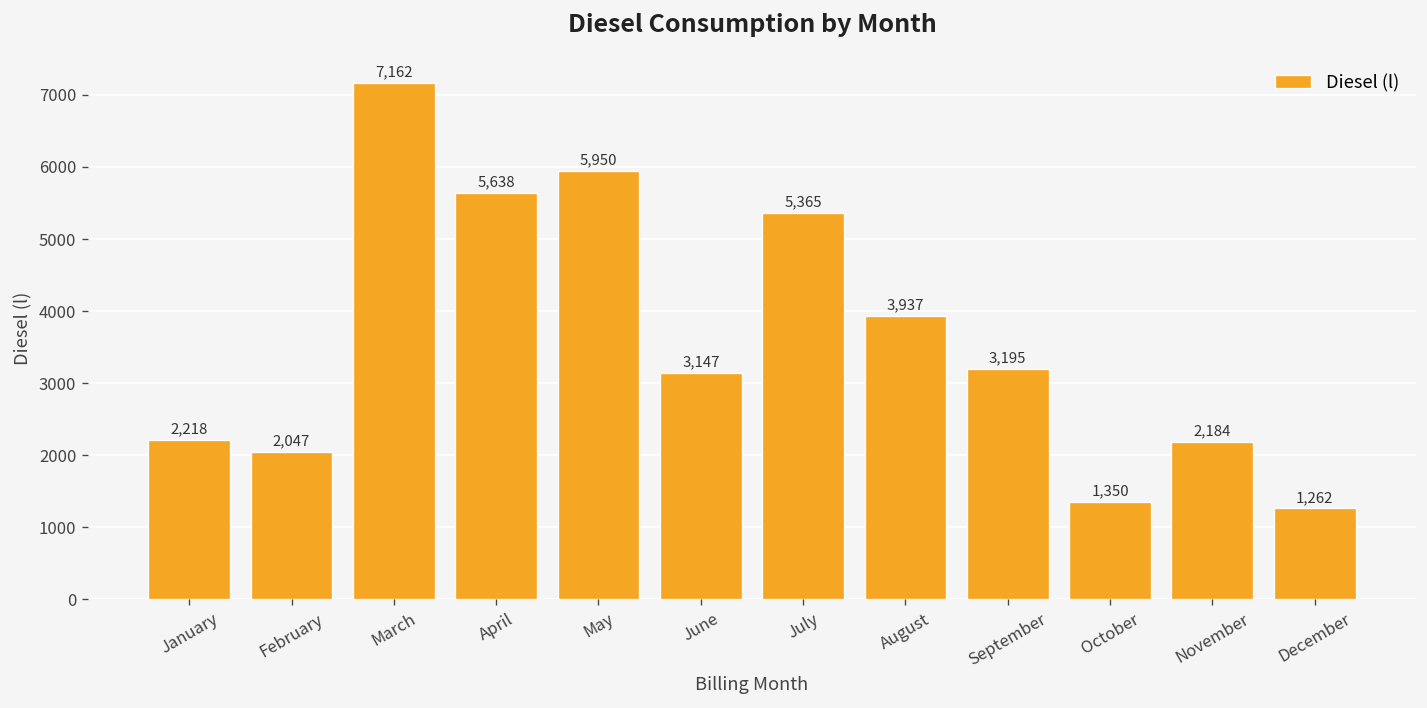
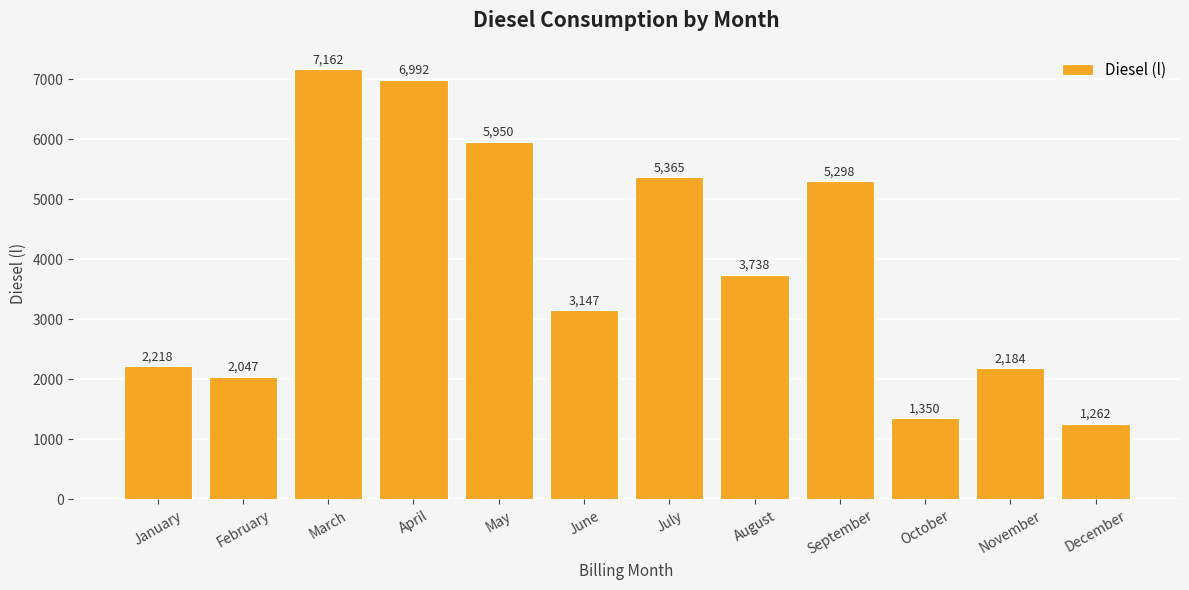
April: 5,638 -> 6,992
August: 3,937 -> 3,738
September: 3,195 -> 5,298
